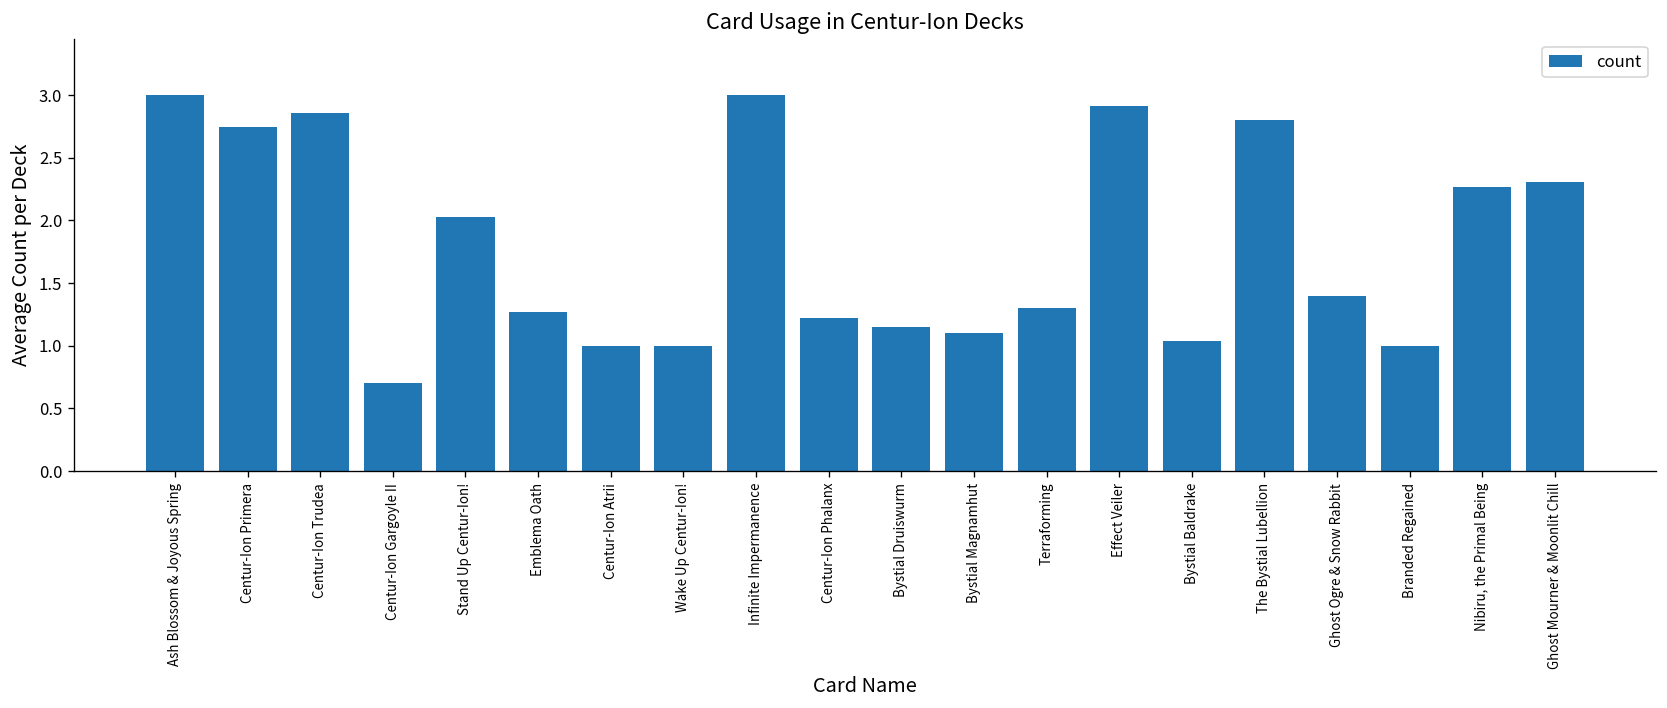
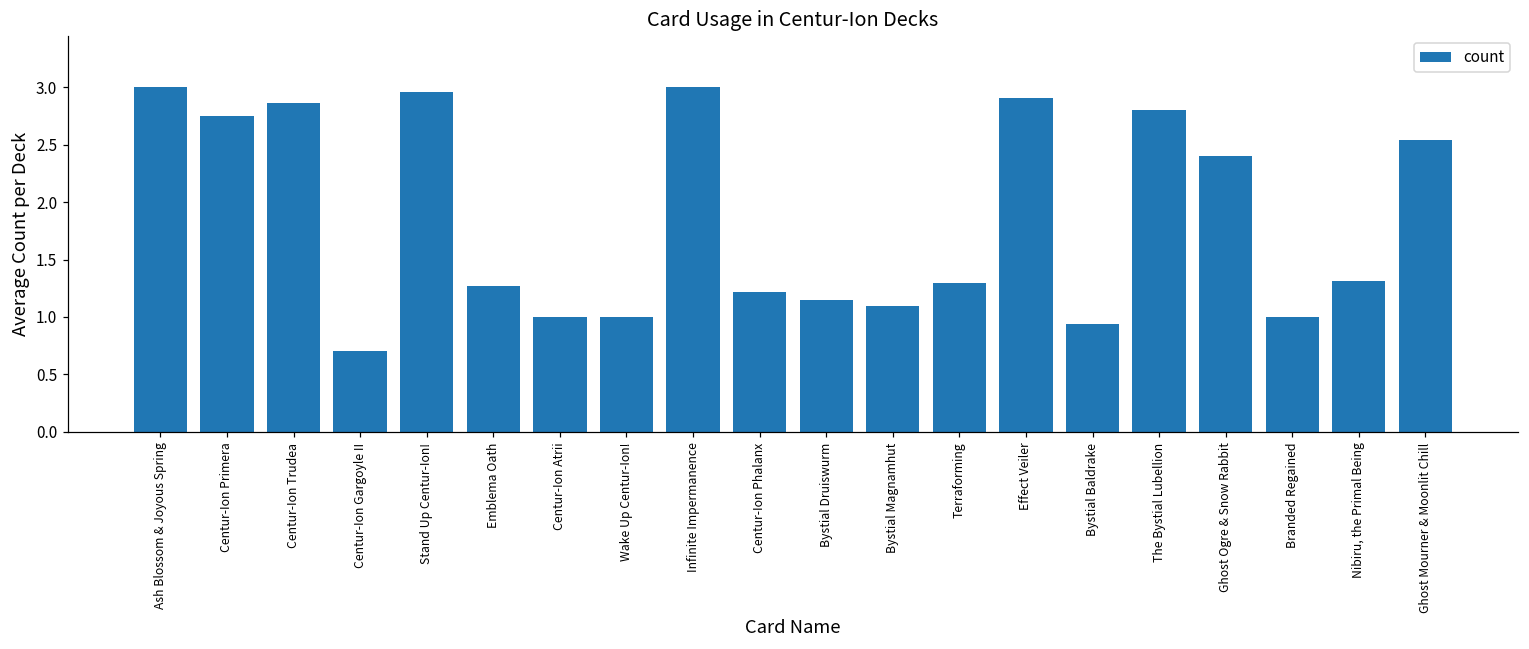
Stand Up Centur-Ion!: 2.03 -> 2.96
Bystial Baldrake: 1.04 -> 0.94
Ghost Ogre & Snow Rabbit: 1.4 -> 2.4
Nibiru, the Primal Being: 2.27 -> 1.31
Ghost Mourner & Moonlit Chill: 2.31 -> 2.54
